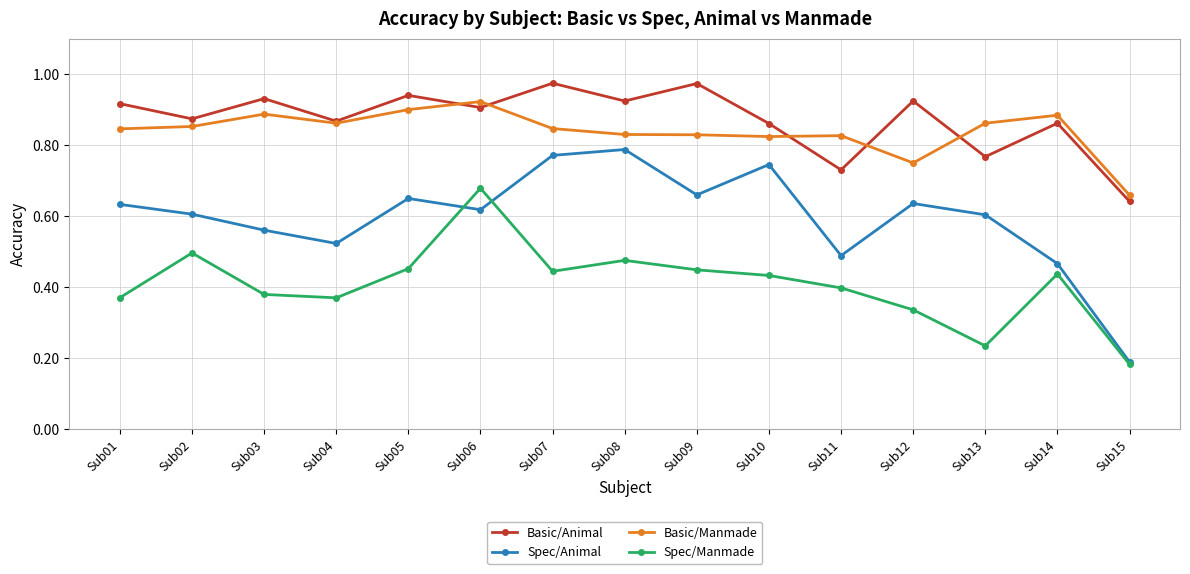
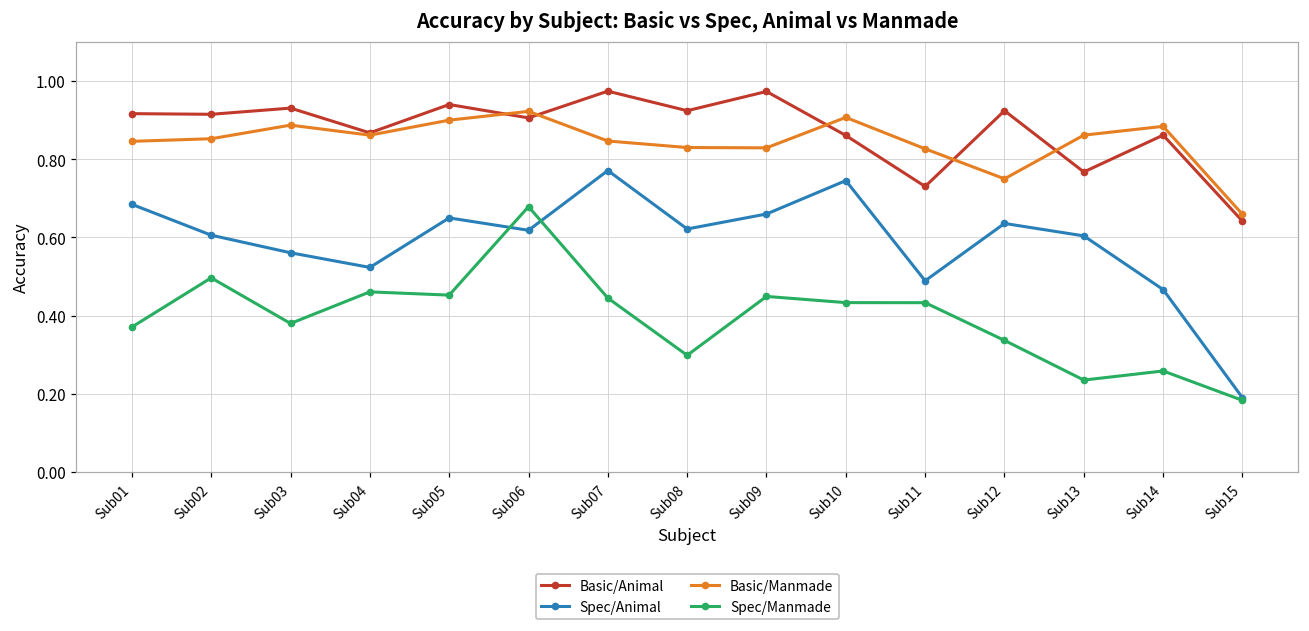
Spec/Animal, Sub01: 0.63 -> 0.68
Basic/Animal, Sub02: 0.87 -> 0.92
Spec/Manmade, Sub04: 0.37 -> 0.46
Spec/Animal, Sub08: 0.79 -> 0.62
Spec/Manmade, Sub08: 0.48 -> 0.30
Basic/Manmade, Sub10: 0.82 -> 0.91
Spec/Manmade, Sub11: 0.40 -> 0.43
Spec/Manmade, Sub14: 0.44 -> 0.26
